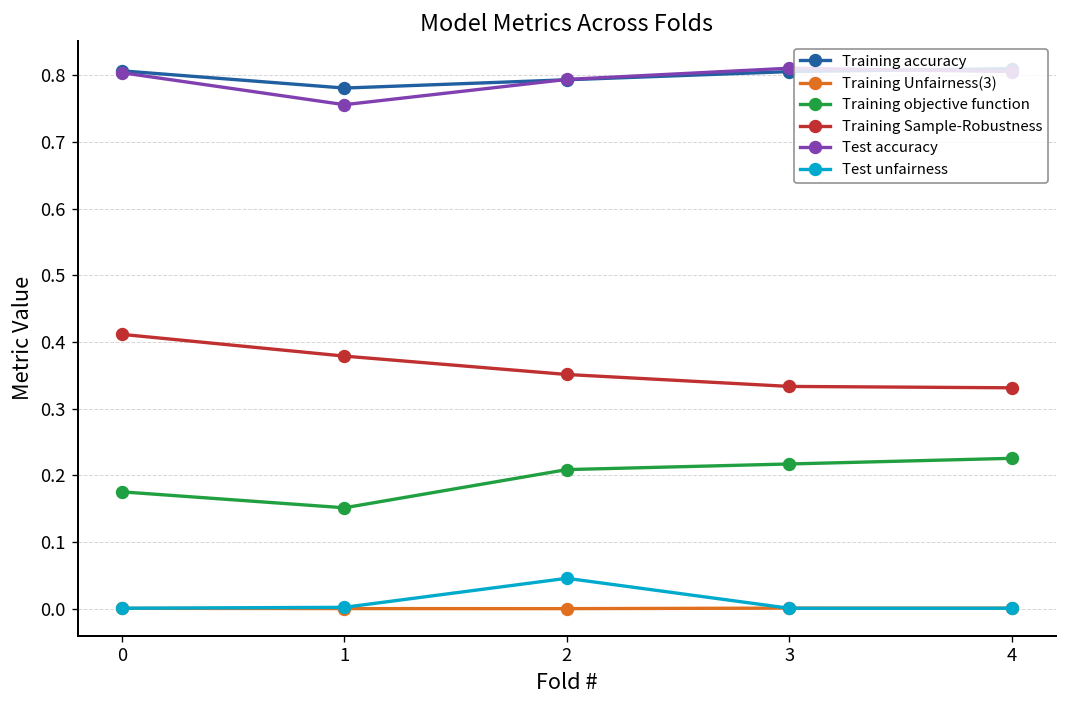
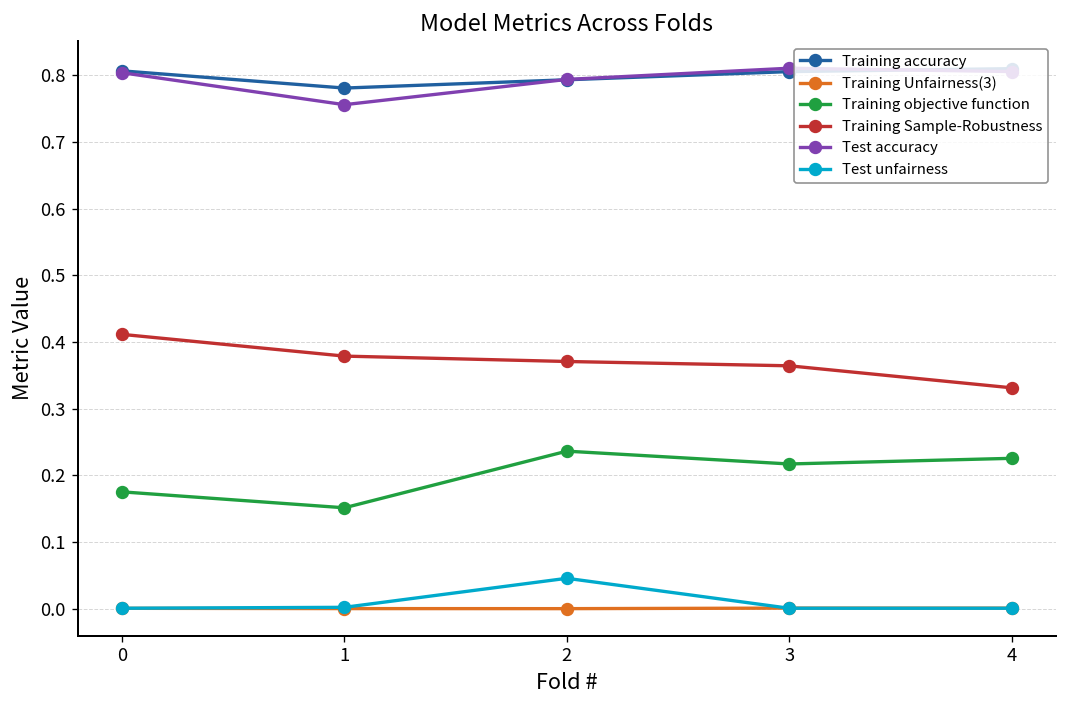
Training objective function, 2: 0.21 -> 0.24
Training Sample-Robustness, 2: 0.35 -> 0.37
Training Sample-Robustness, 3: 0.33 -> 0.36
